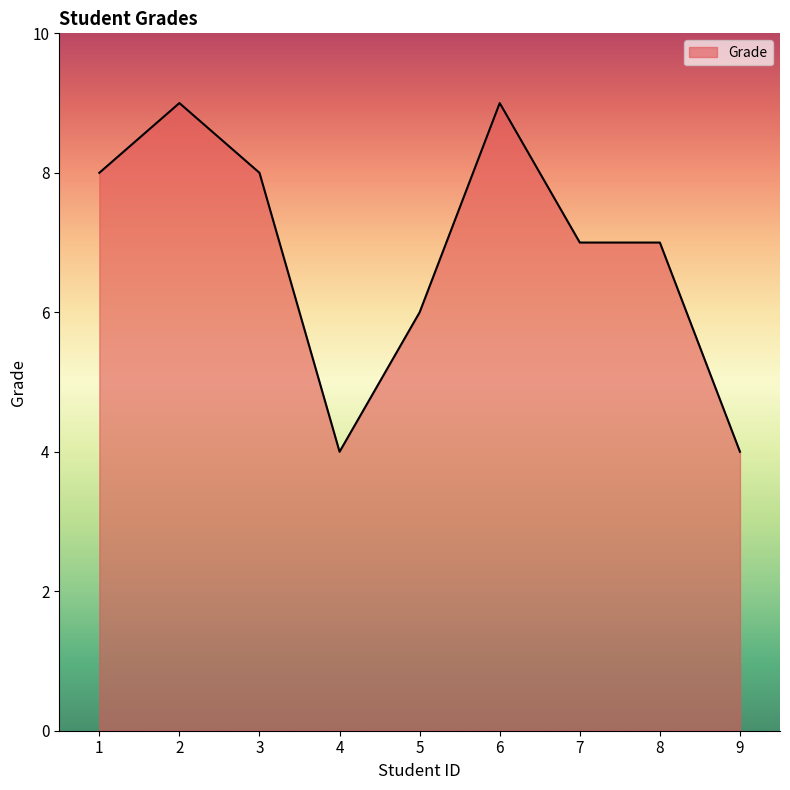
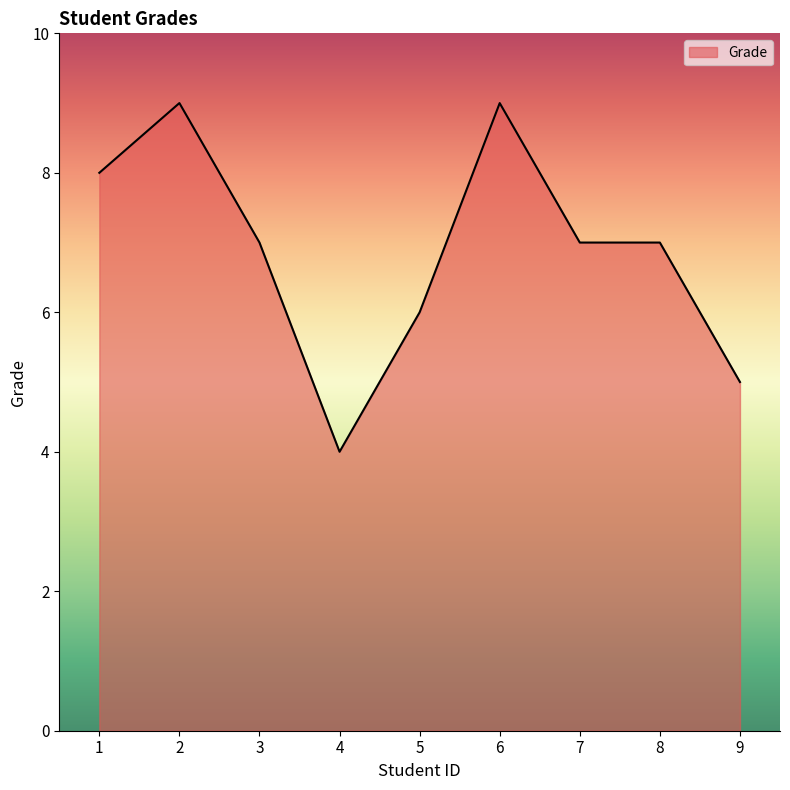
3: 8 -> 7
9: 4 -> 5
